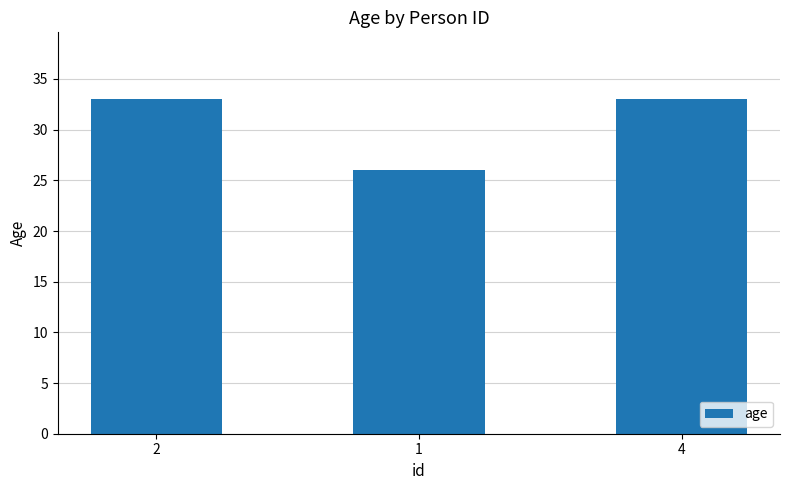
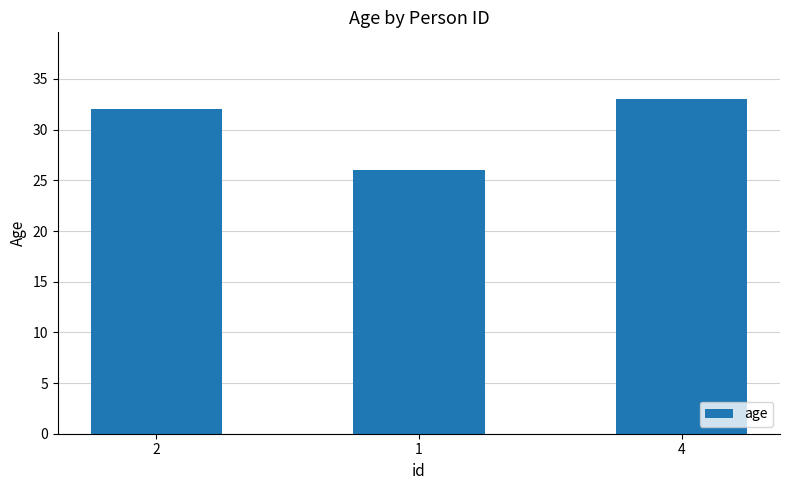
2: 33 -> 32
